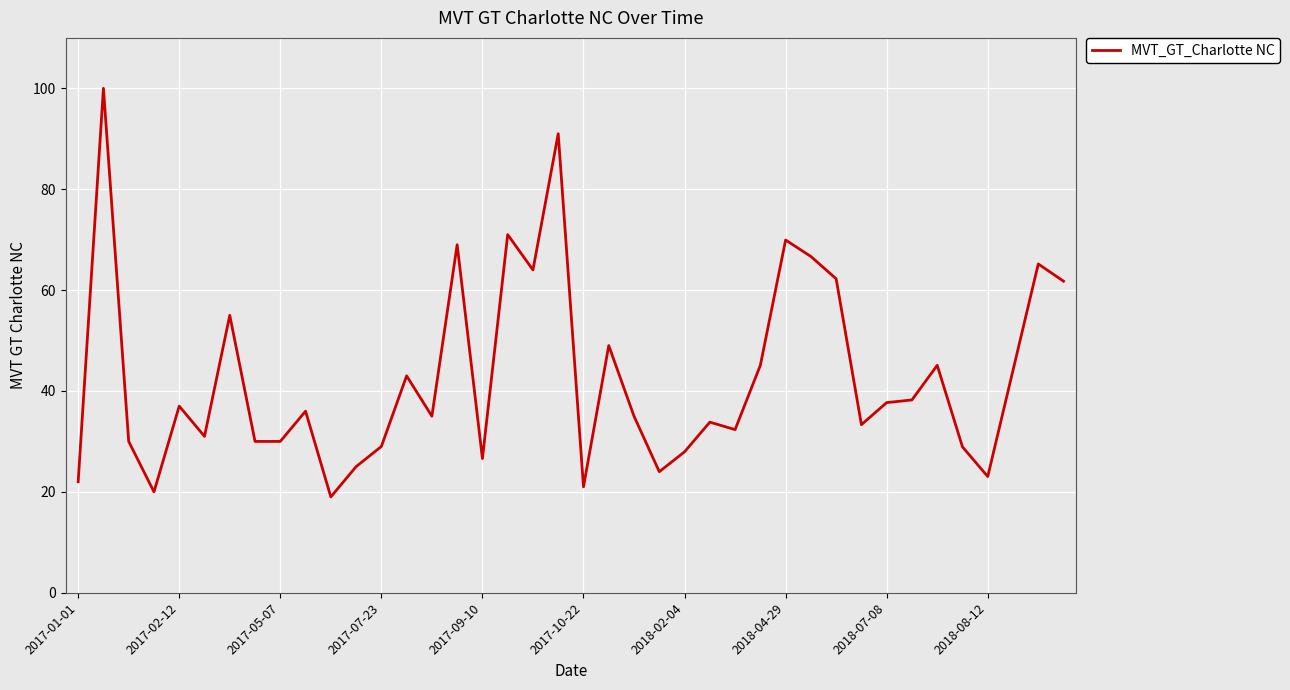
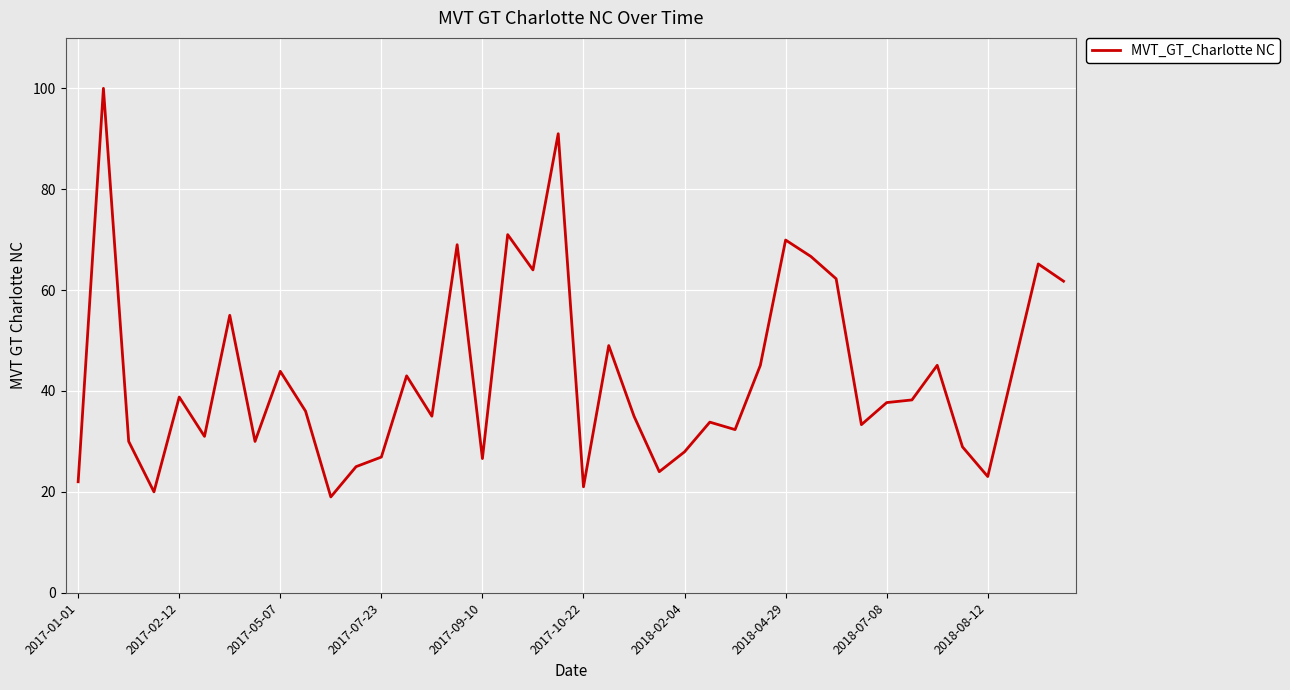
2017-02-12: 37 -> 39
2017-05-07: 30 -> 44
2017-07-23: 29 -> 27
